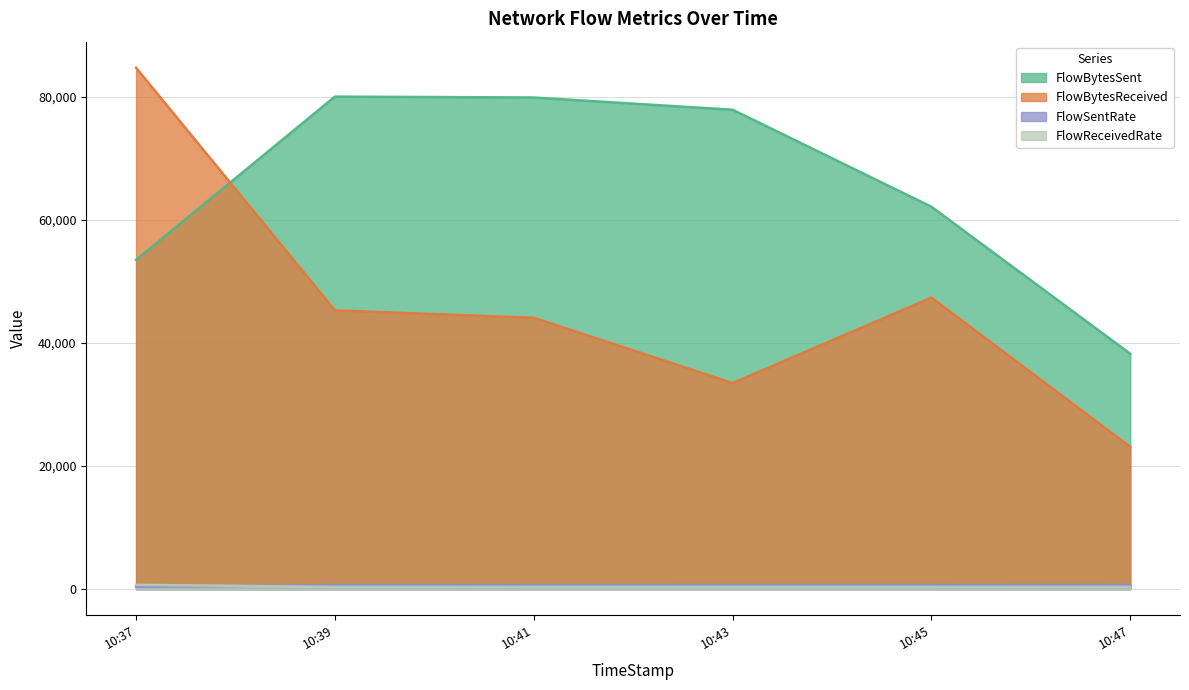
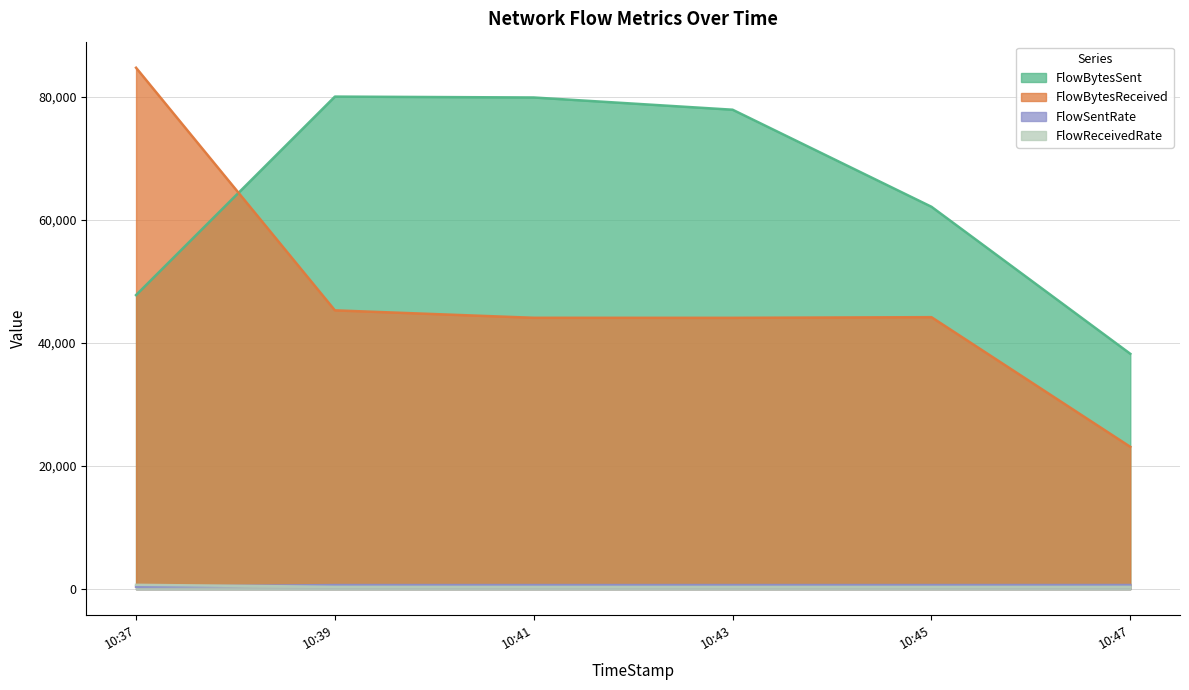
FlowBytesSent, 10:37: 53,000 -> 48,000
FlowBytesReceived, 10:43: 33,000 -> 44,000
FlowBytesReceived, 10:45: 47,000 -> 44,000
